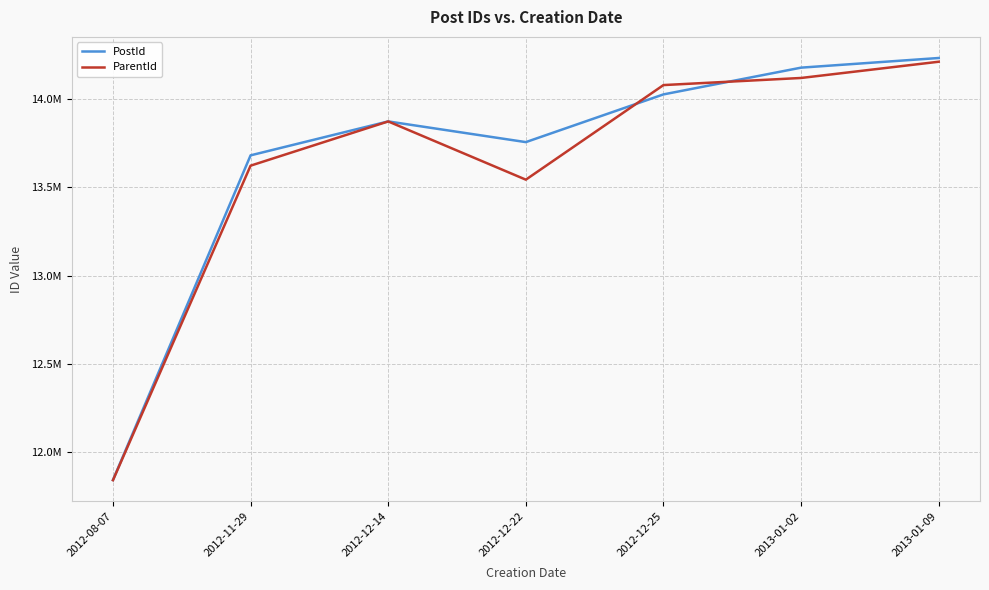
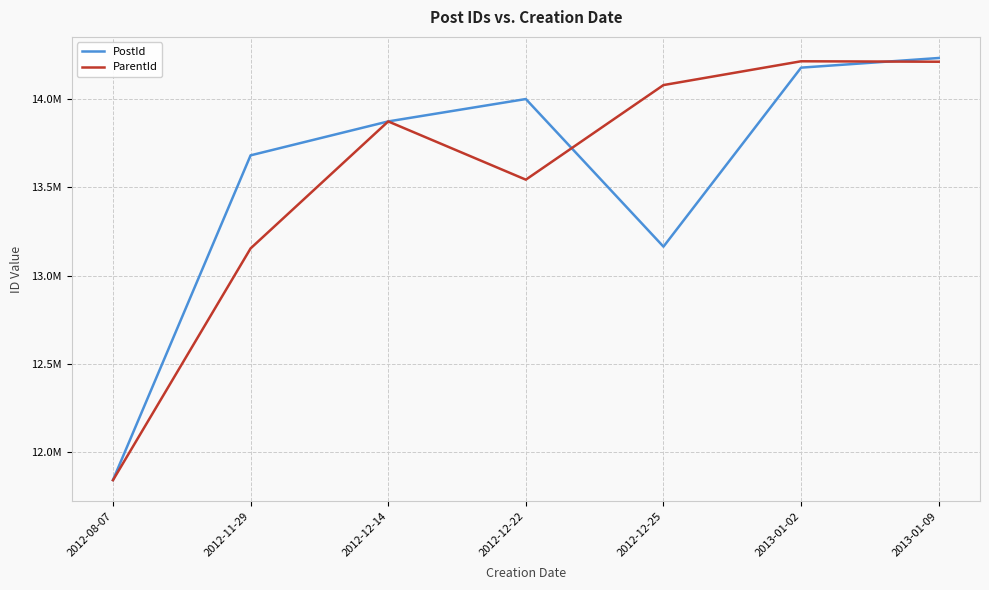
ParentId, 2012-11-29: 13620000 -> 13150000
PostId, 2012-12-22: 13760000 -> 14000000
PostId, 2012-12-25: 14030000 -> 13160000
ParentId, 2013-01-02: 14120000 -> 14220000
